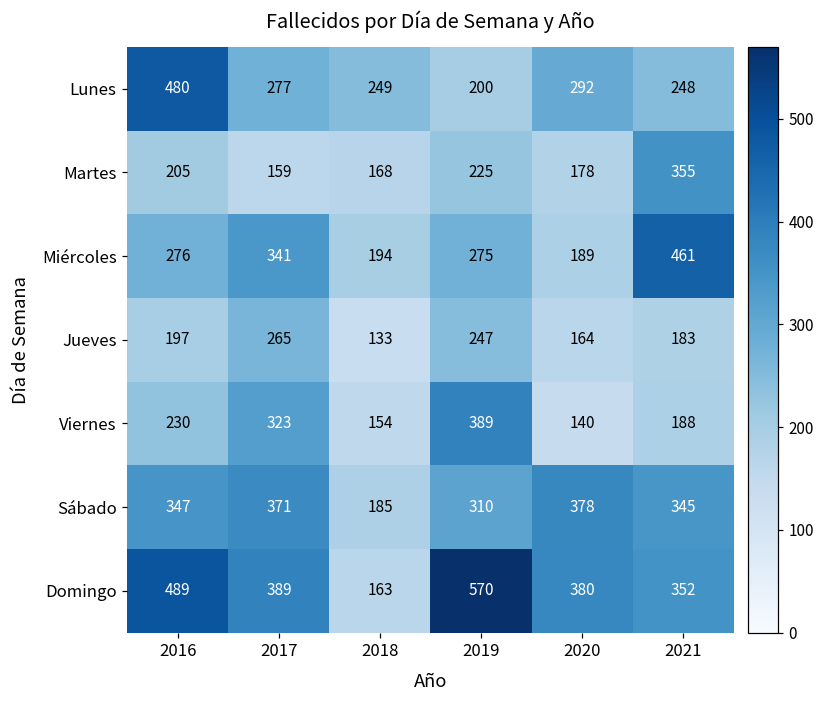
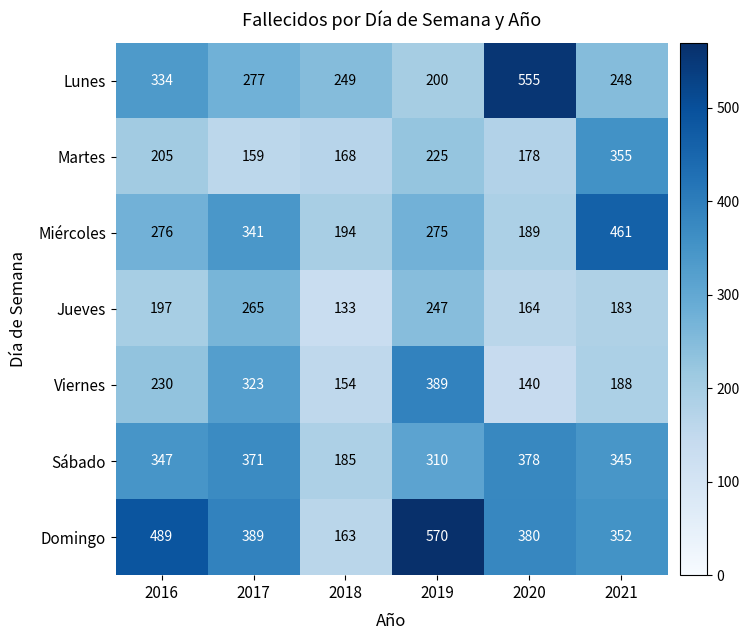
Lunes, 2016: 480 -> 334
Lunes, 2020: 292 -> 555
